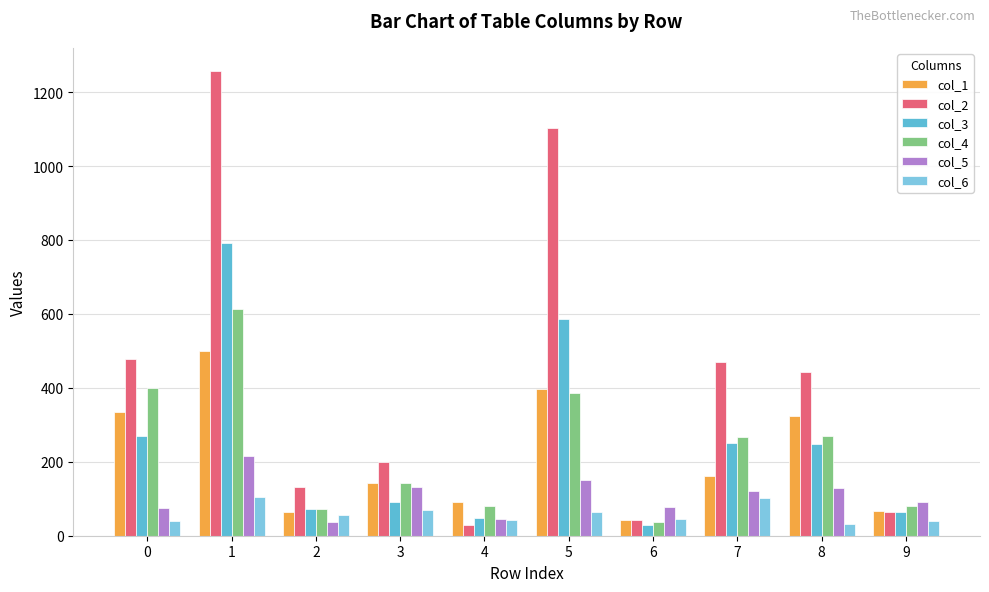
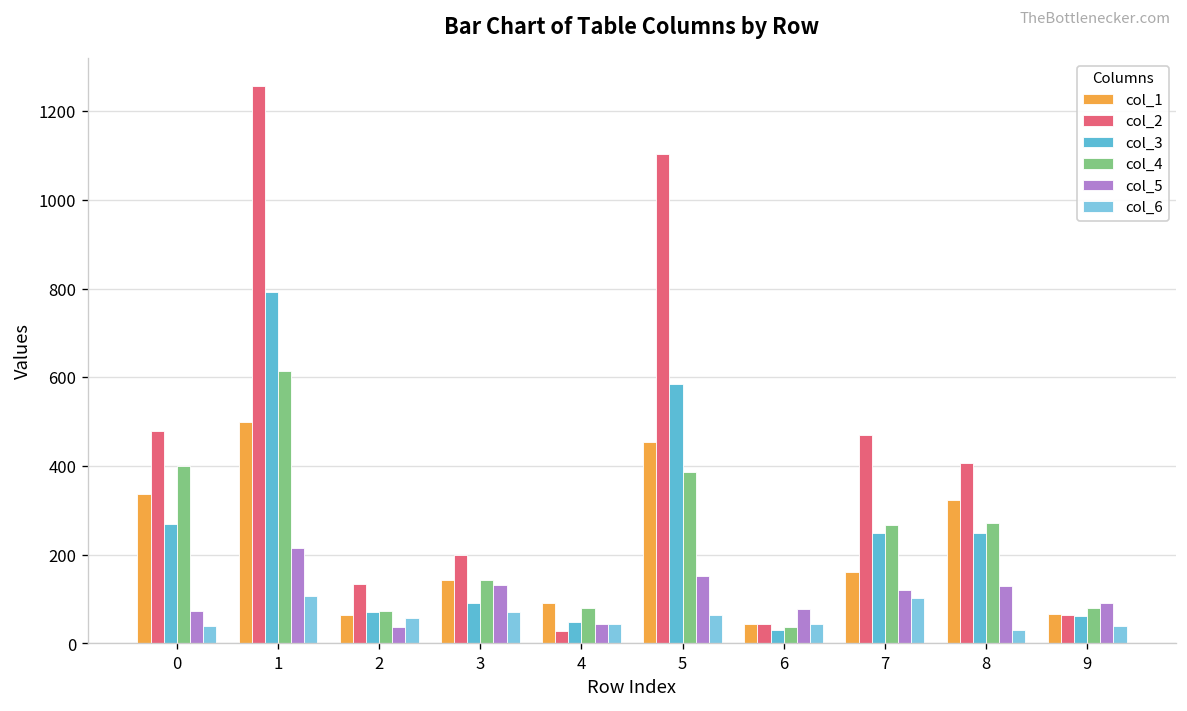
col_1, 5: 400 -> 460
col_2, 8: 440 -> 410
